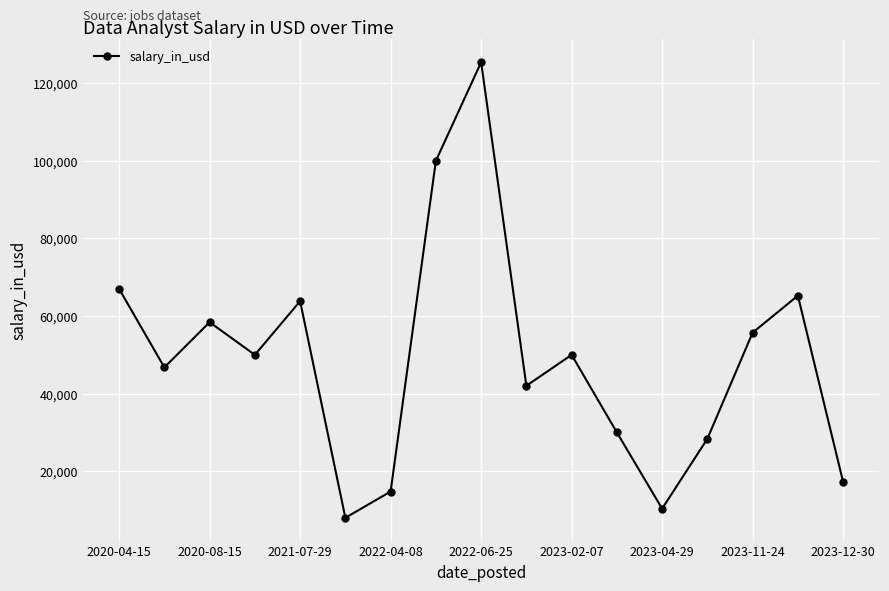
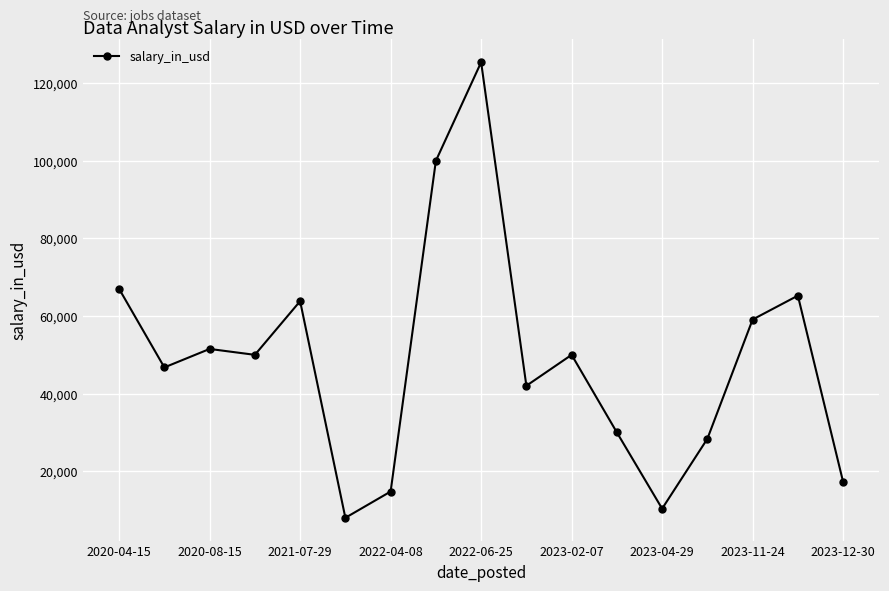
2020-08-15: 58,000 -> 52,000
2023-11-24: 56,000 -> 59,000
